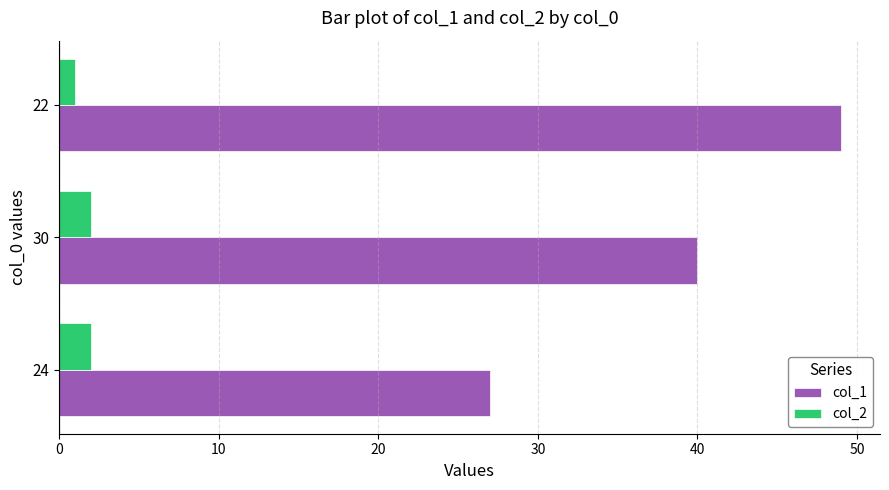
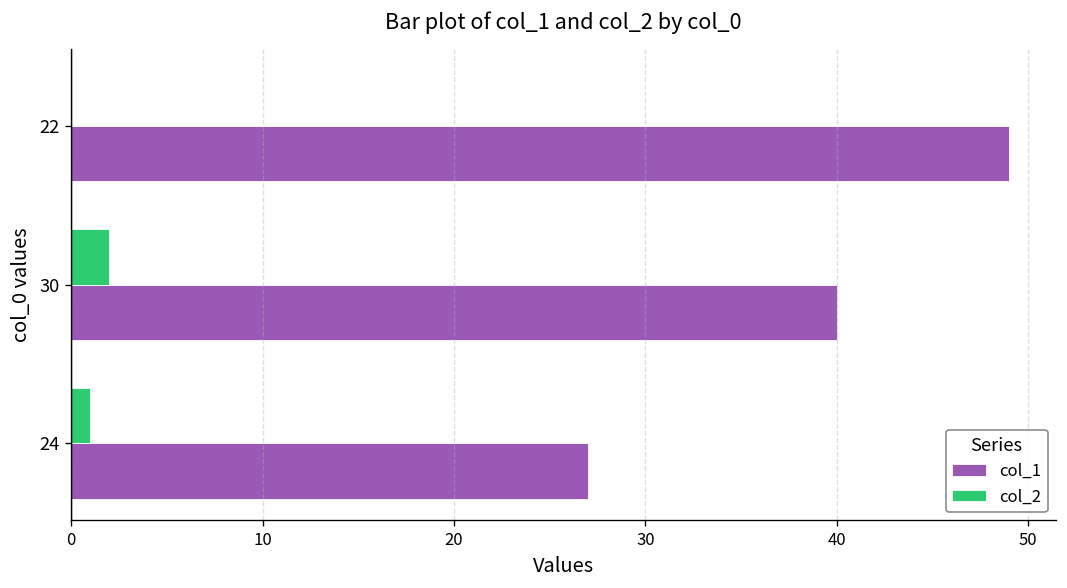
col_2, 22: 1 -> 0
col_2, 24: 2 -> 1
